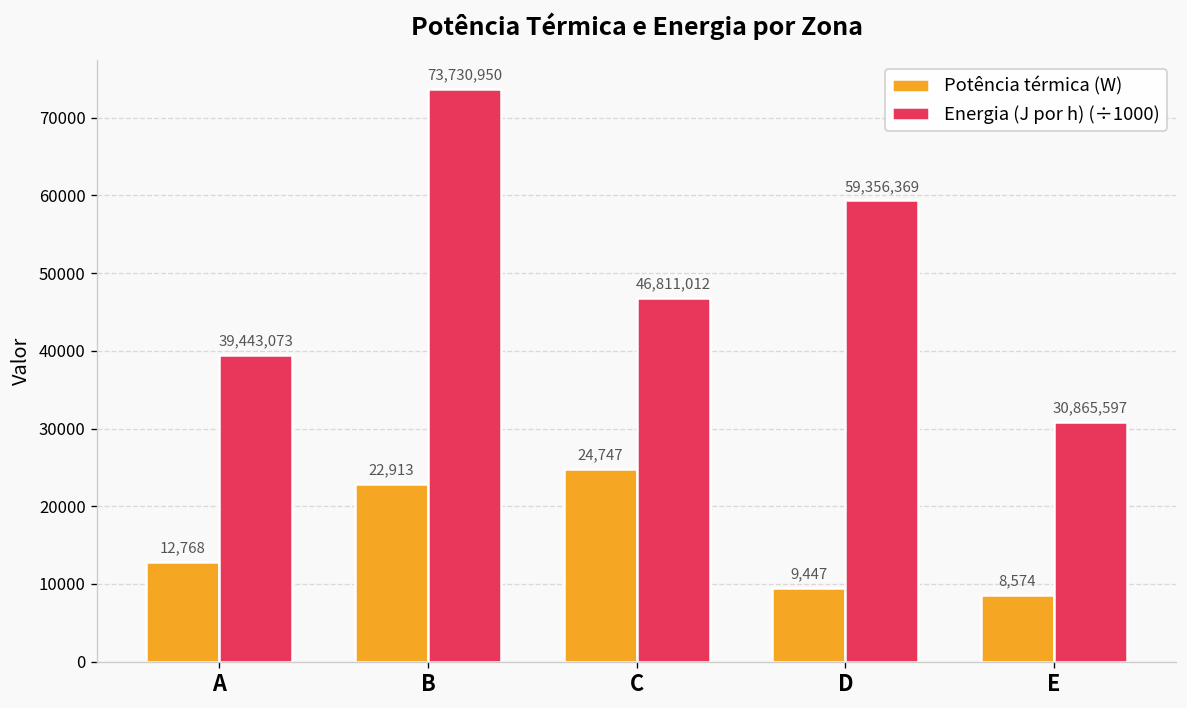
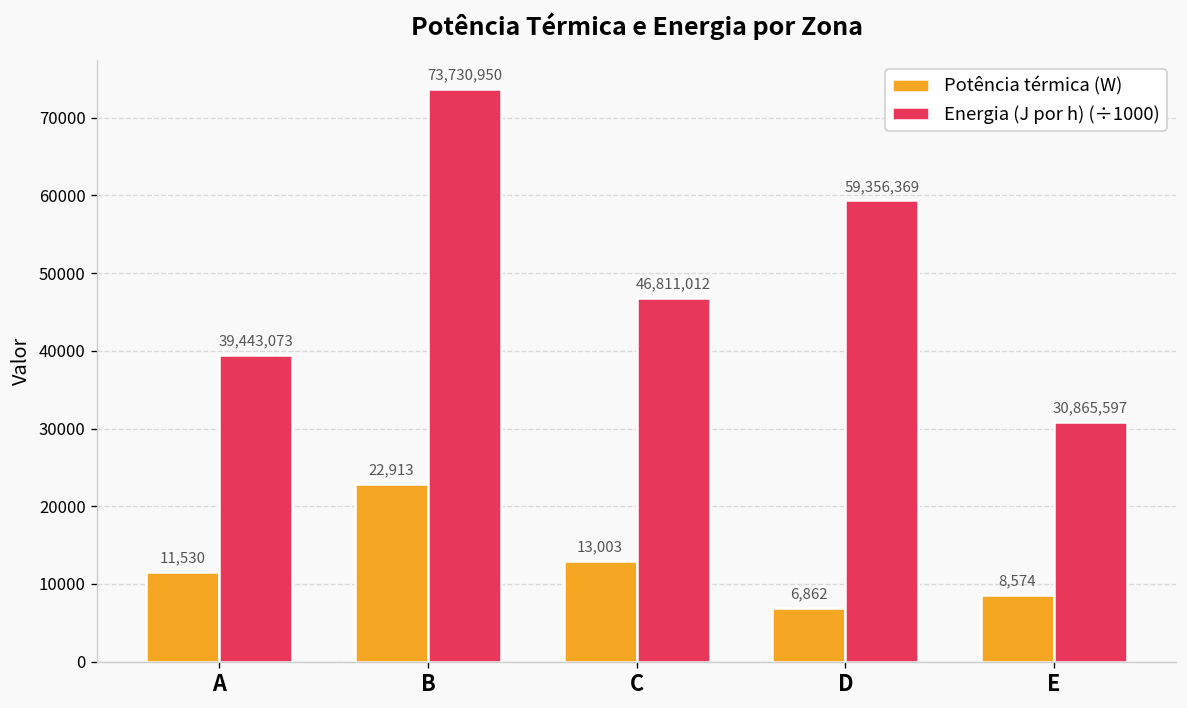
Potência térmica (W), A: 12,768 -> 11,530
Potência térmica (W), C: 24,747 -> 13,003
Potência térmica (W), D: 9,447 -> 6,862
